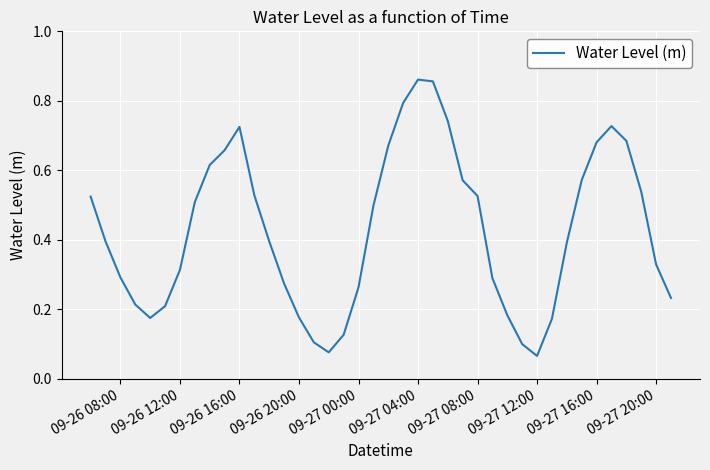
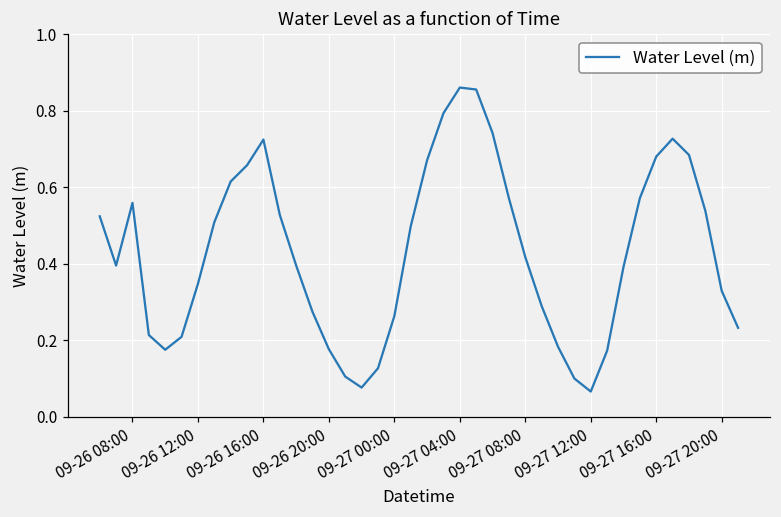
09-26 08:00: 0.29 -> 0.56
09-26 12:00: 0.31 -> 0.35
09-27 08:00: 0.53 -> 0.42
